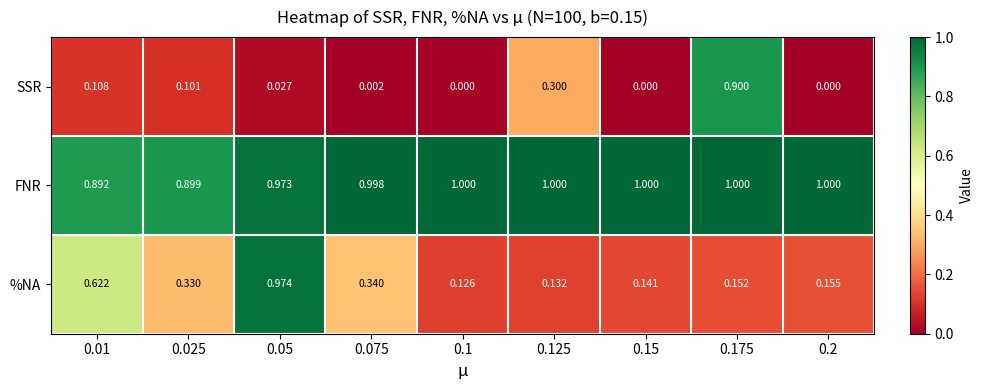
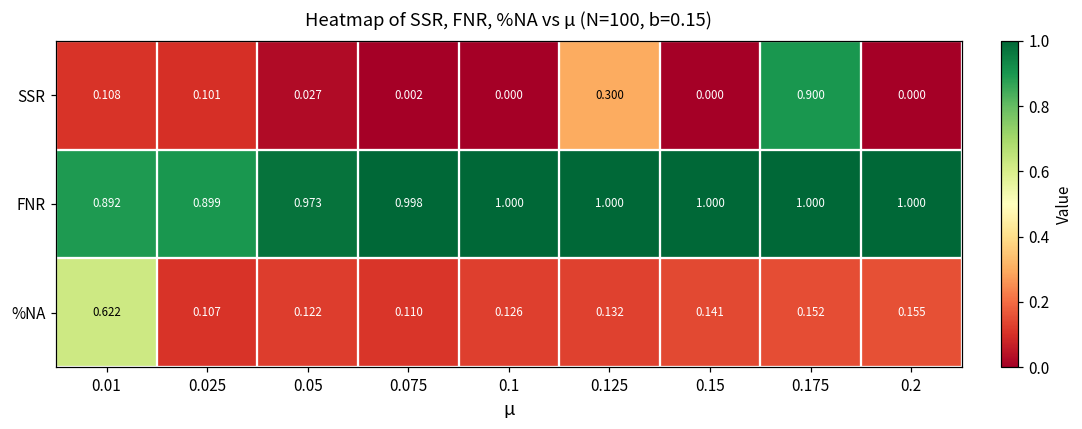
%NA, 0.025: 0.330 -> 0.107
%NA, 0.05: 0.974 -> 0.122
%NA, 0.075: 0.340 -> 0.110
